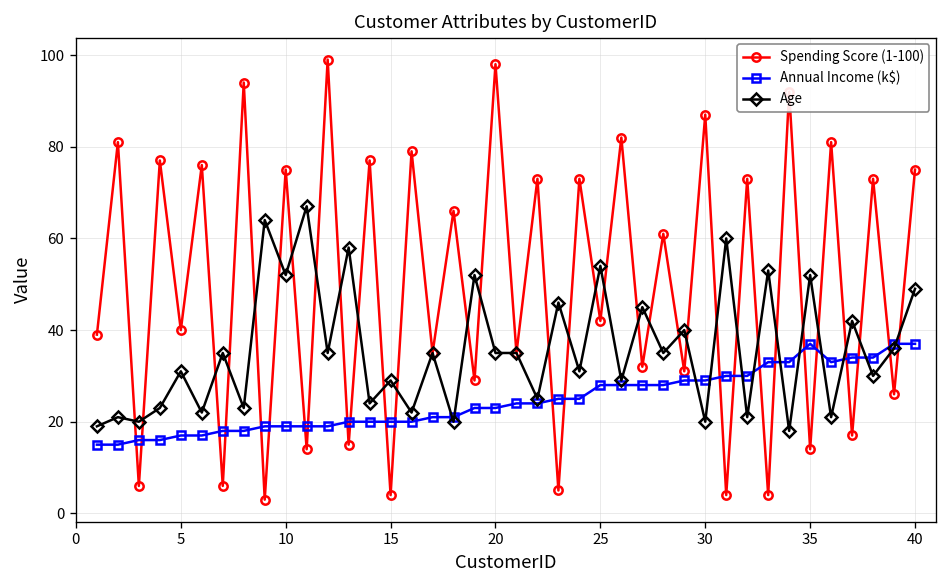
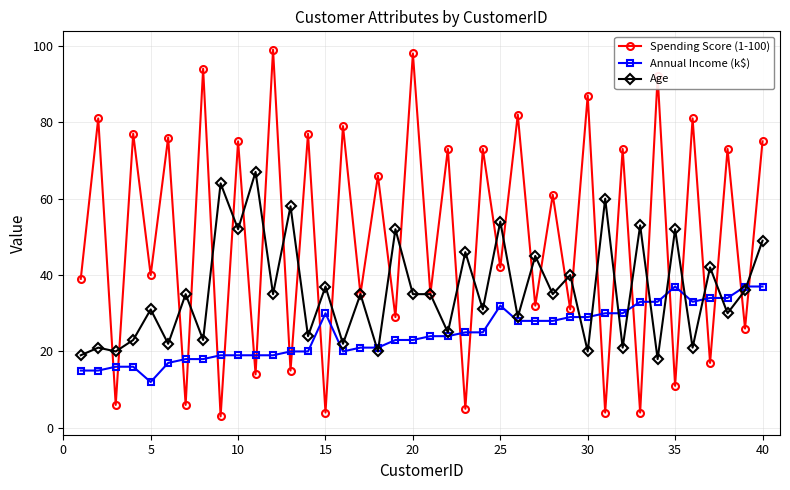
Annual Income (k$), 5: 17 -> 12
Annual Income (k$), 15: 20 -> 30
Age, 15: 29 -> 37
Annual Income (k$), 25: 28 -> 32
Spending Score (1-100), 35: 14 -> 11
